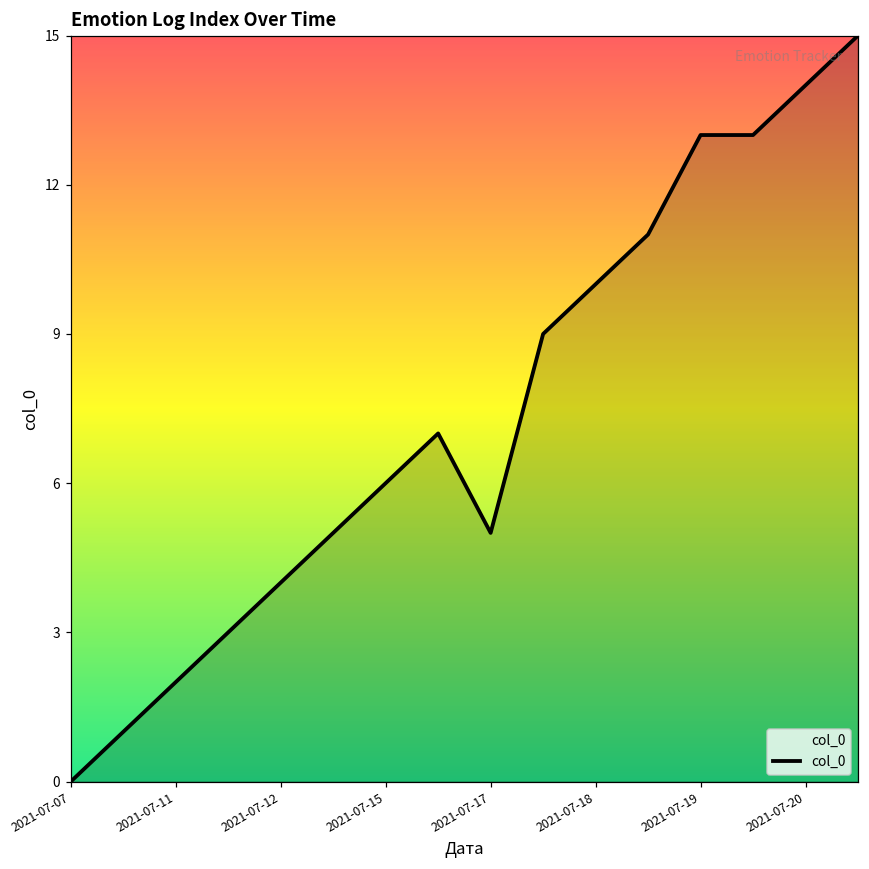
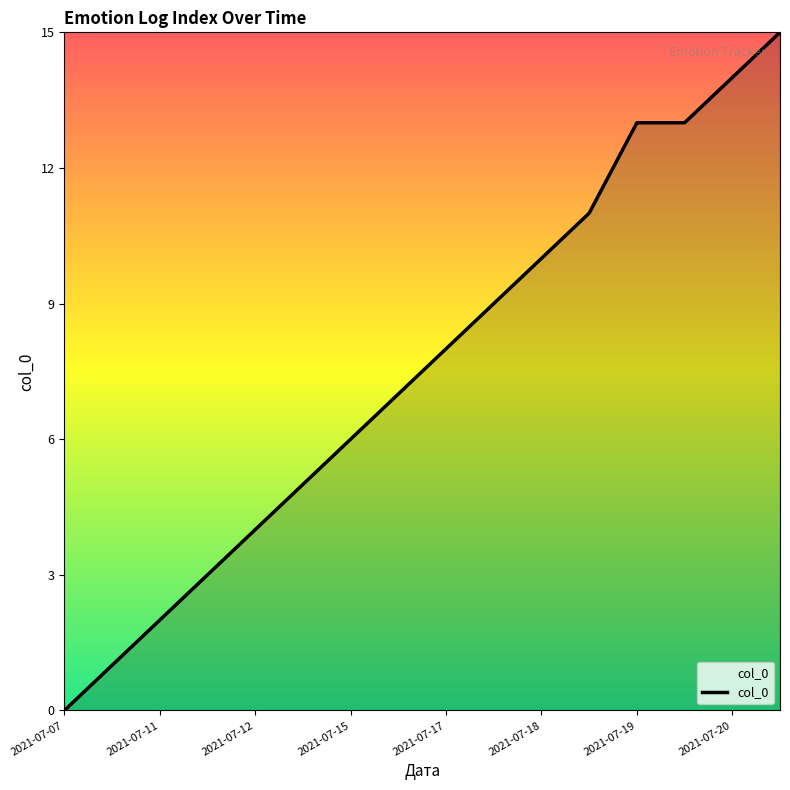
2021-07-17: 5 -> 8
